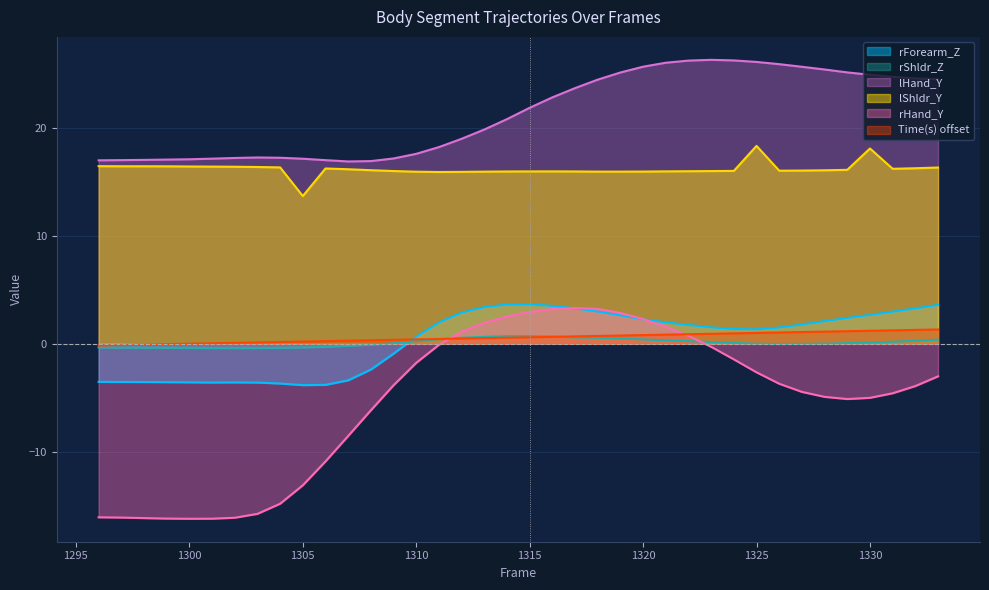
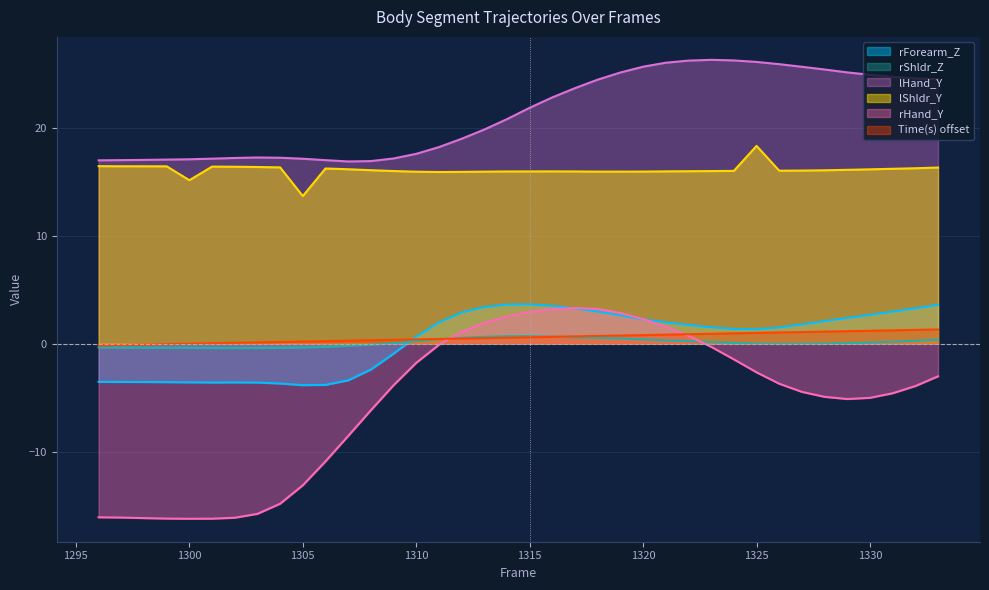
lShldr_Y, 1300: 16.4 -> 15.2
lShldr_Y, 1330: 18.1 -> 16.2
